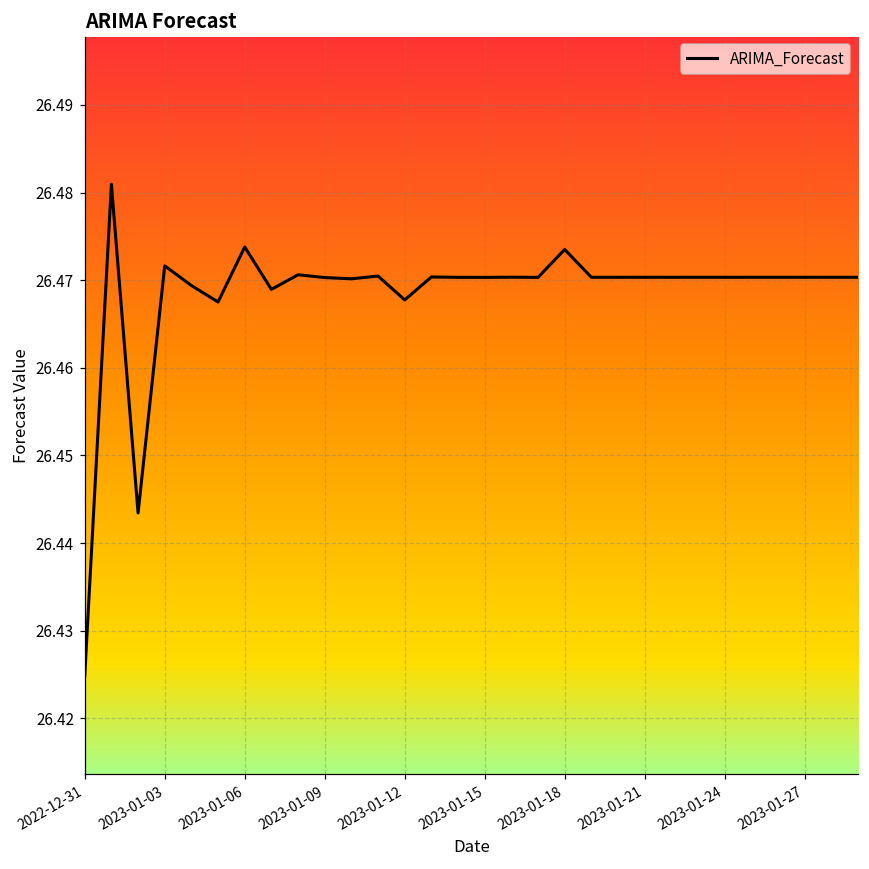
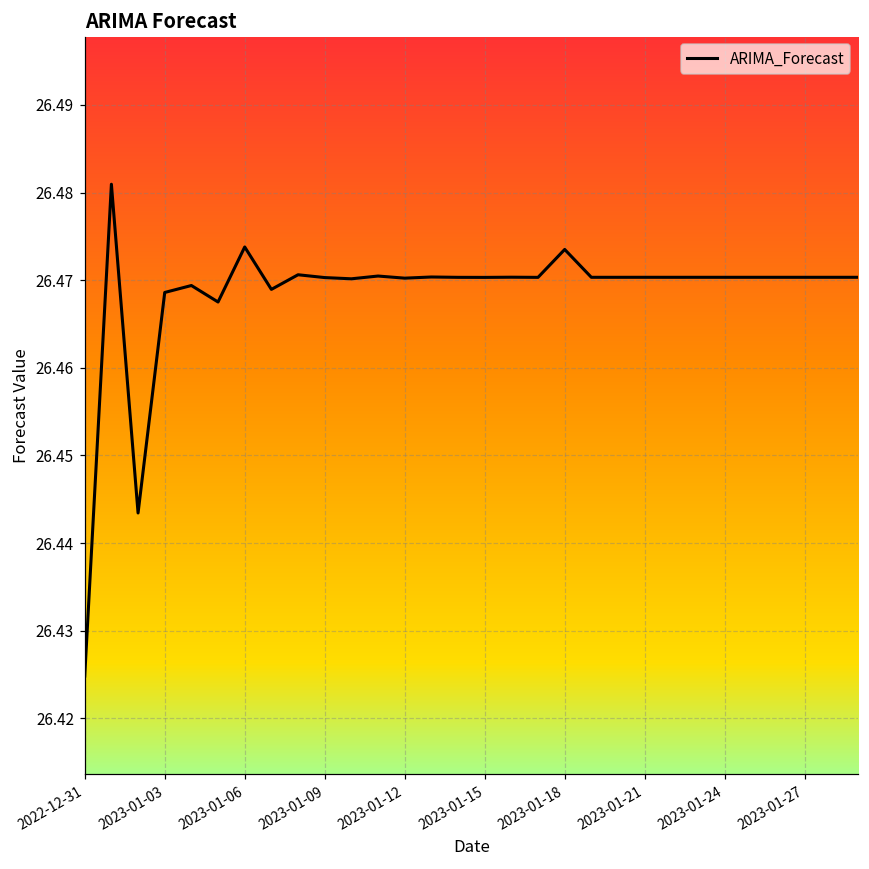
2023-01-03: 26.472 -> 26.469
2023-01-12: 26.468 -> 26.470
